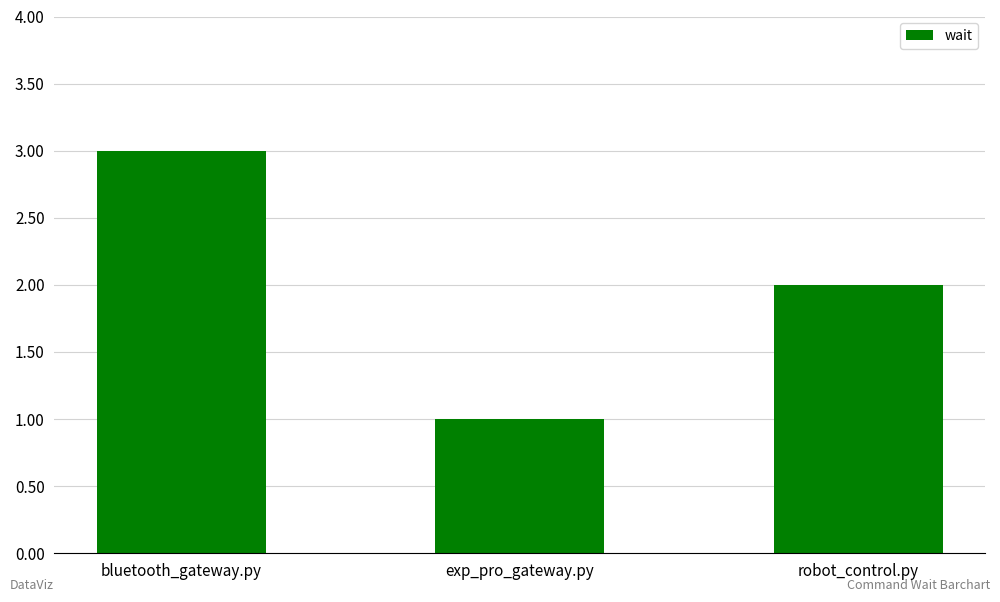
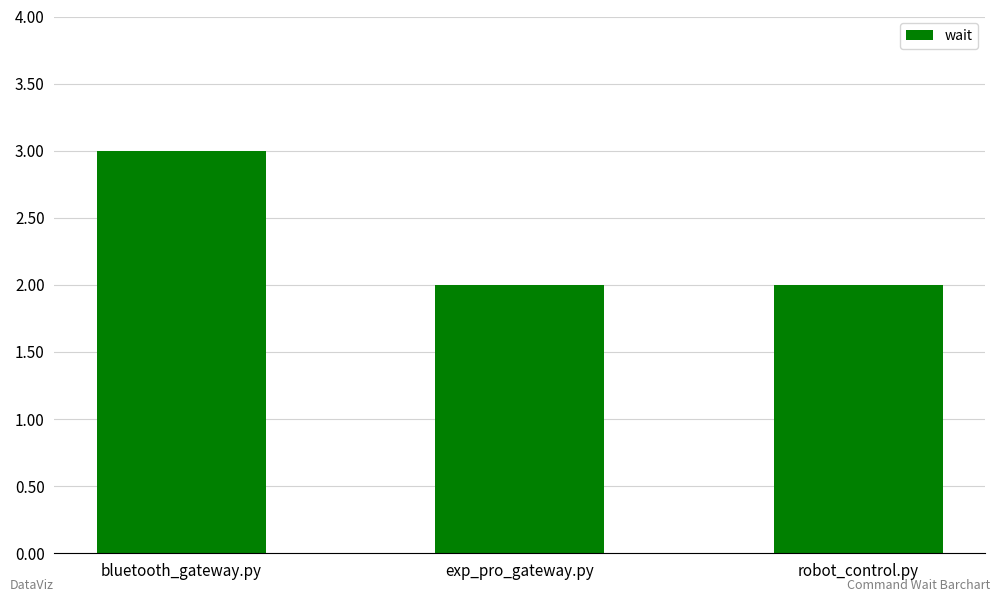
exp_pro_gateway.py: 1 -> 2
